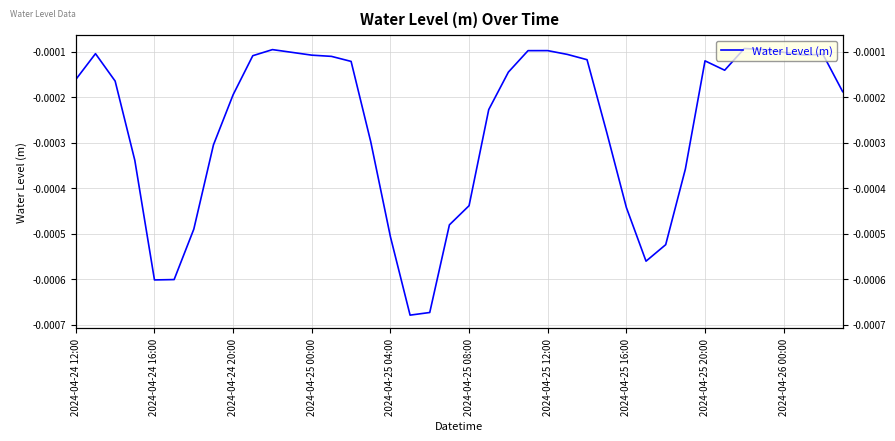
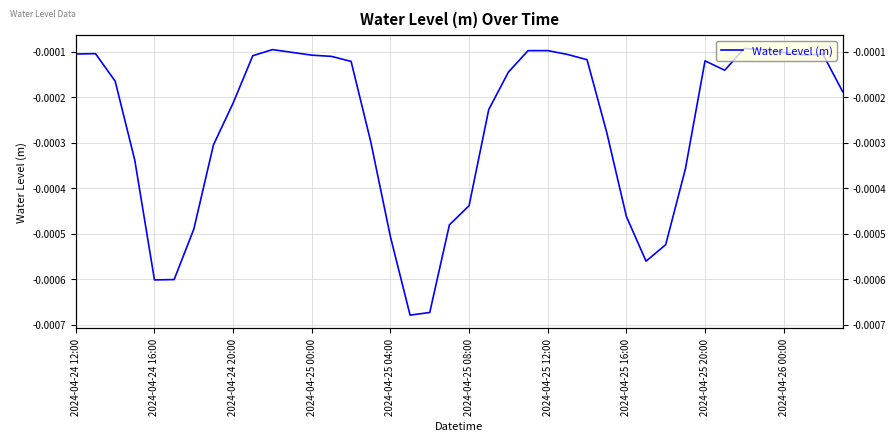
2024-04-24 12:00: -0.00016 -> -0.00011
2024-04-24 20:00: -0.00019 -> -0.00021
2024-04-25 16:00: -0.00044 -> -0.00046
